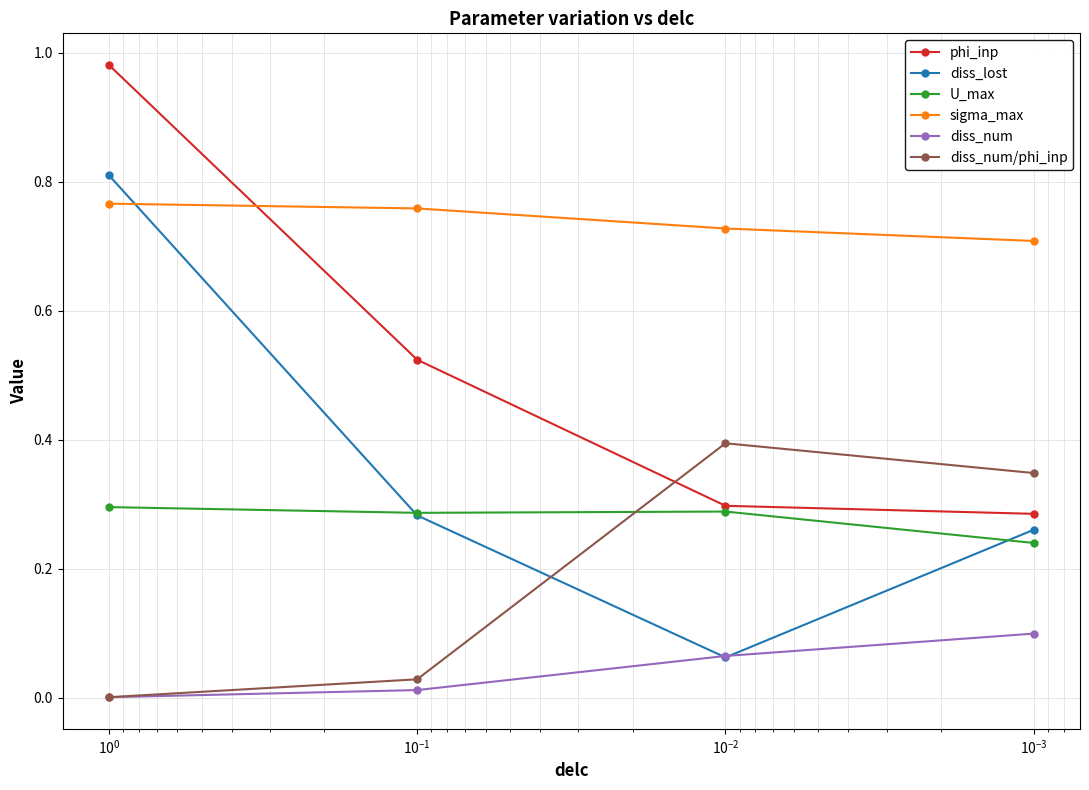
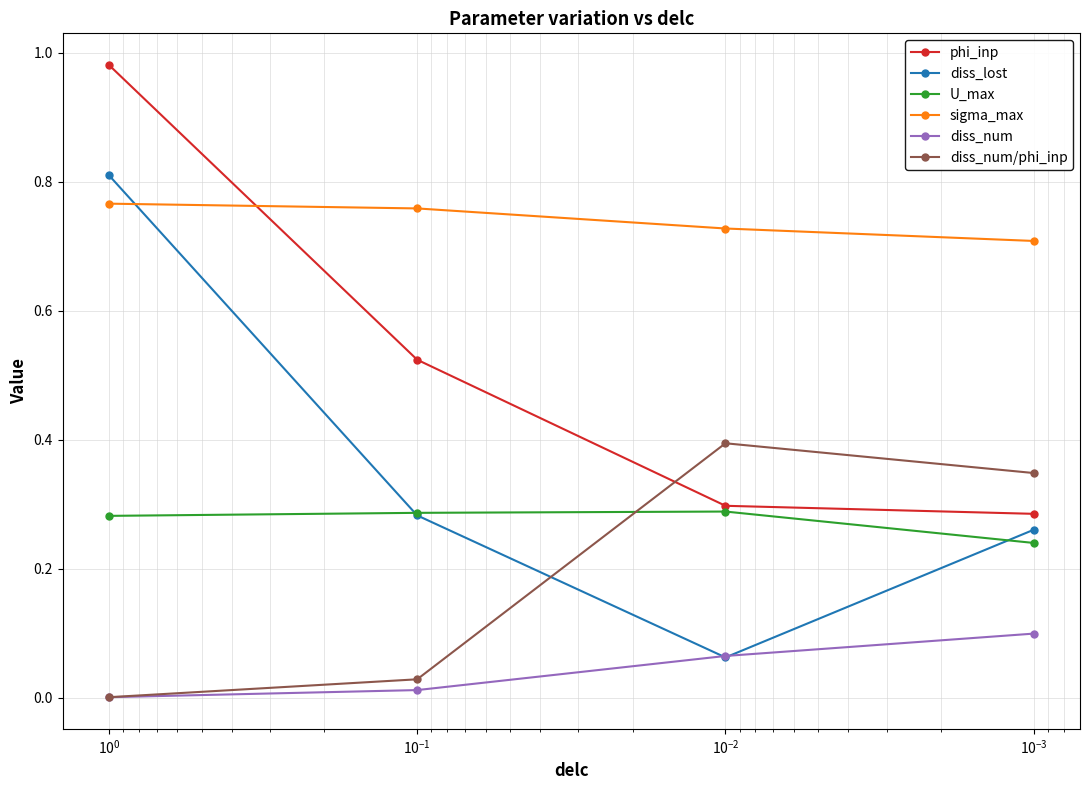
U_max, 10^0: 0.30 -> 0.28
